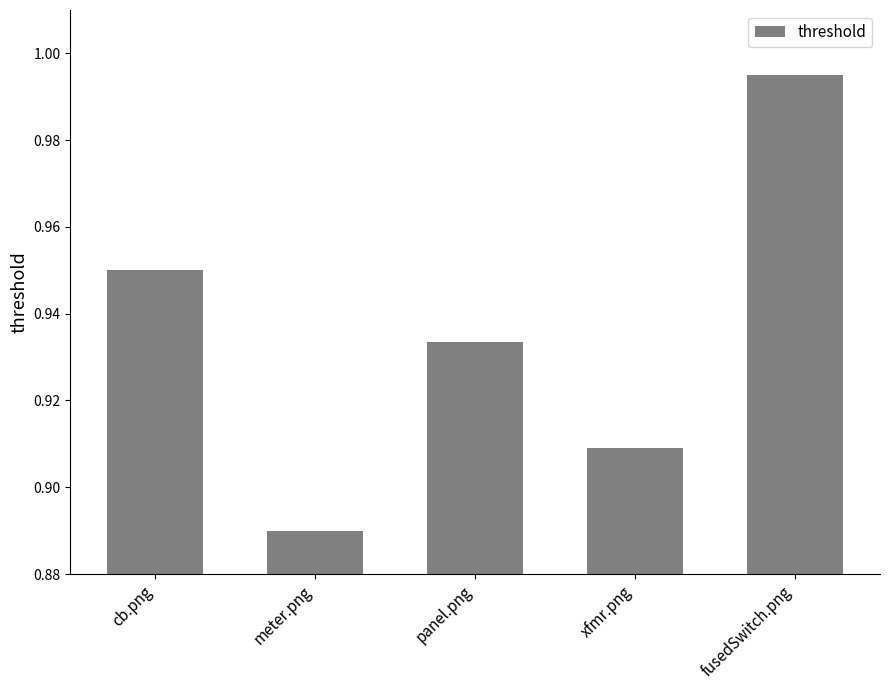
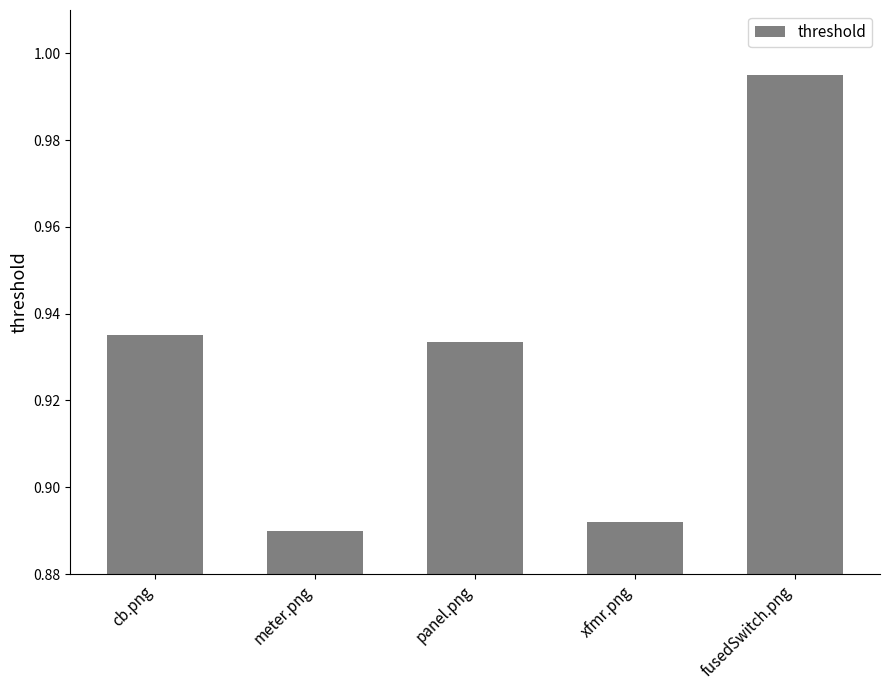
cb.png: 0.950 -> 0.935
xfmr.png: 0.909 -> 0.892
